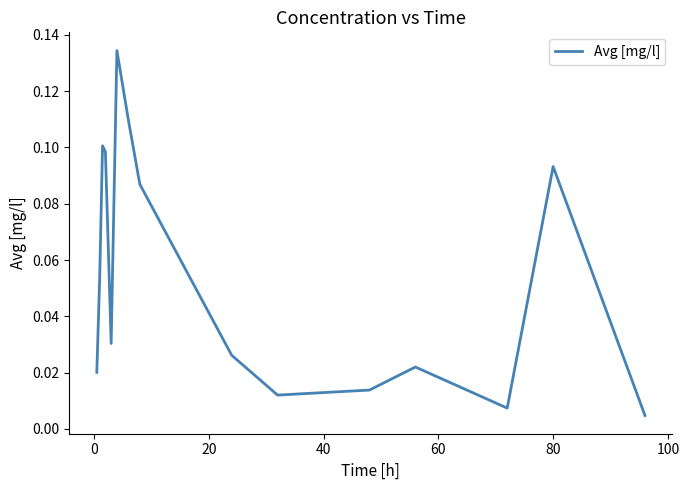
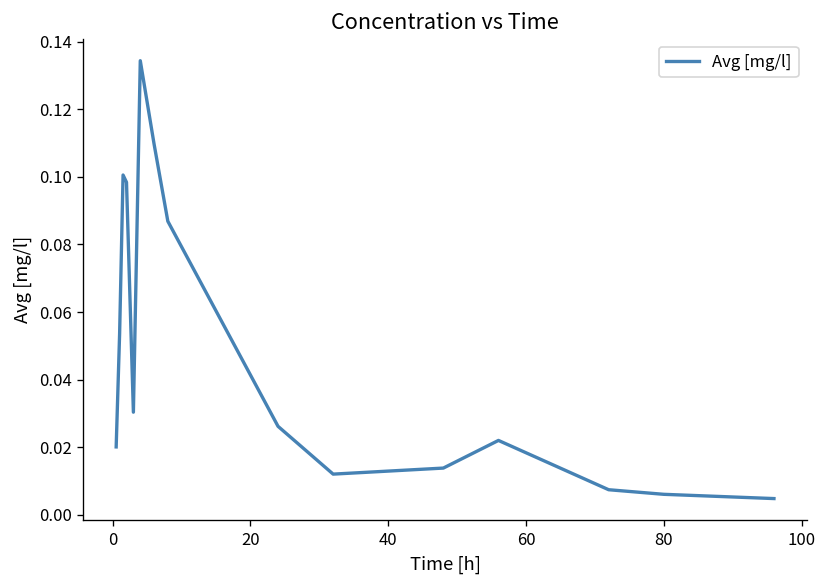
80: 0.093 -> 0.006
